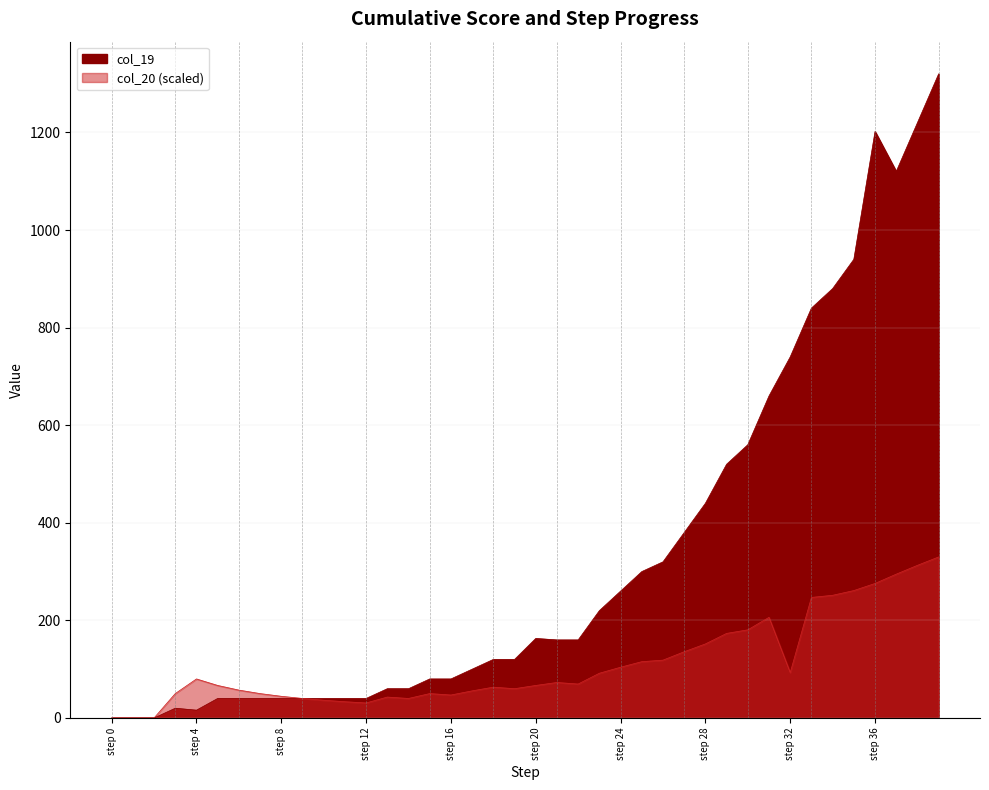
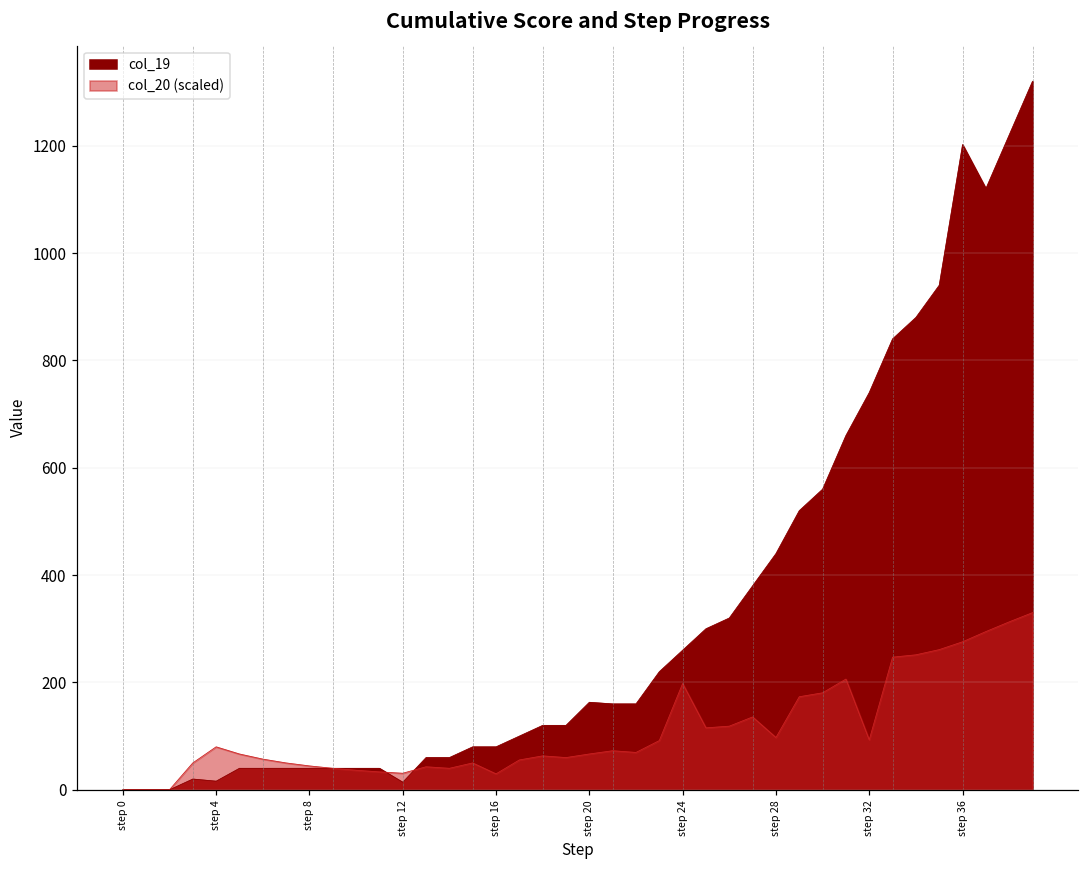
col_19, step 12: 40 -> 10
col_20 (scaled), step 16: 50 -> 30
col_20 (scaled), step 24: 100 -> 200
col_20 (scaled), step 28: 150 -> 100
